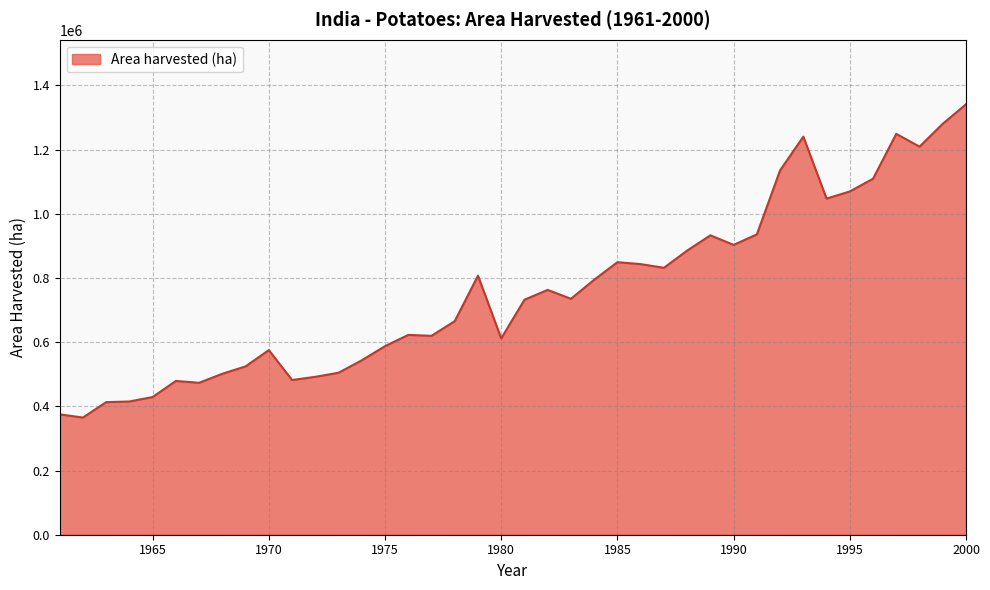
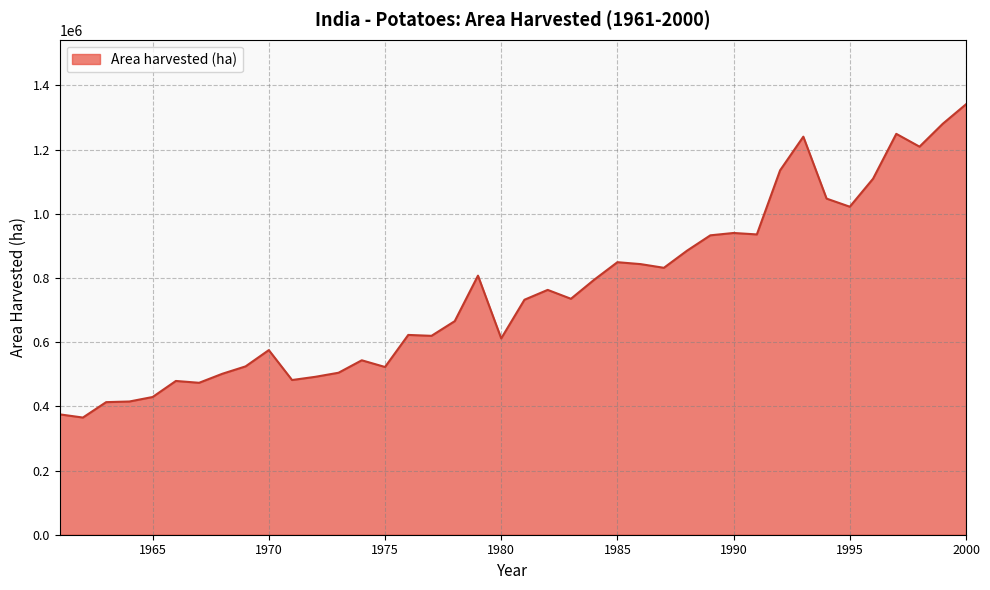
1975: 590000 -> 520000
1990: 900000 -> 940000
1995: 1070000 -> 1020000
